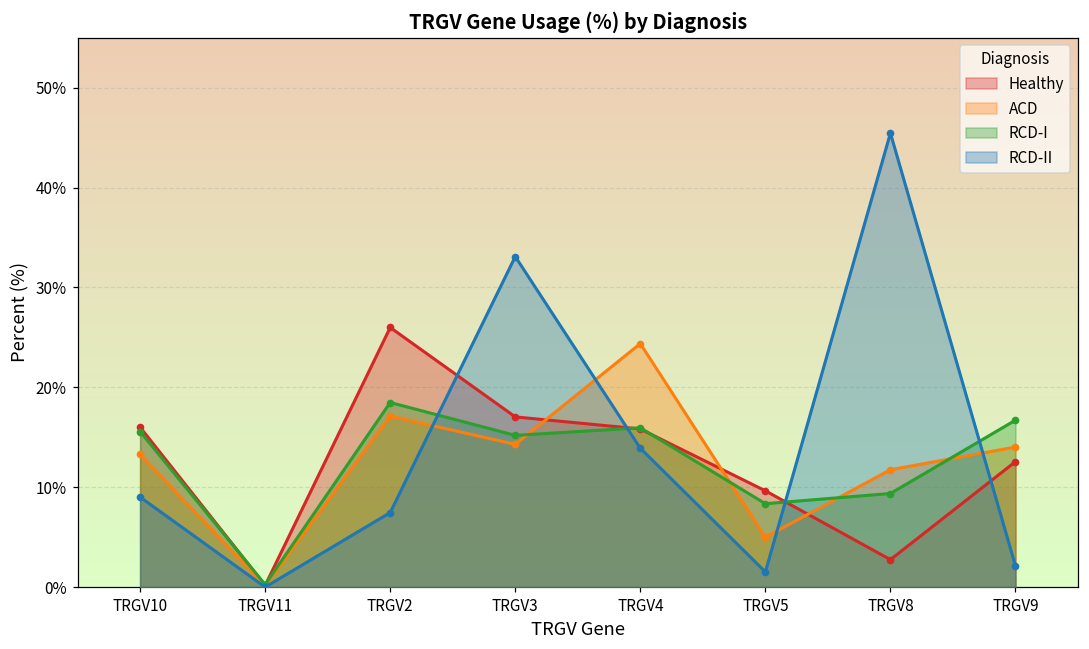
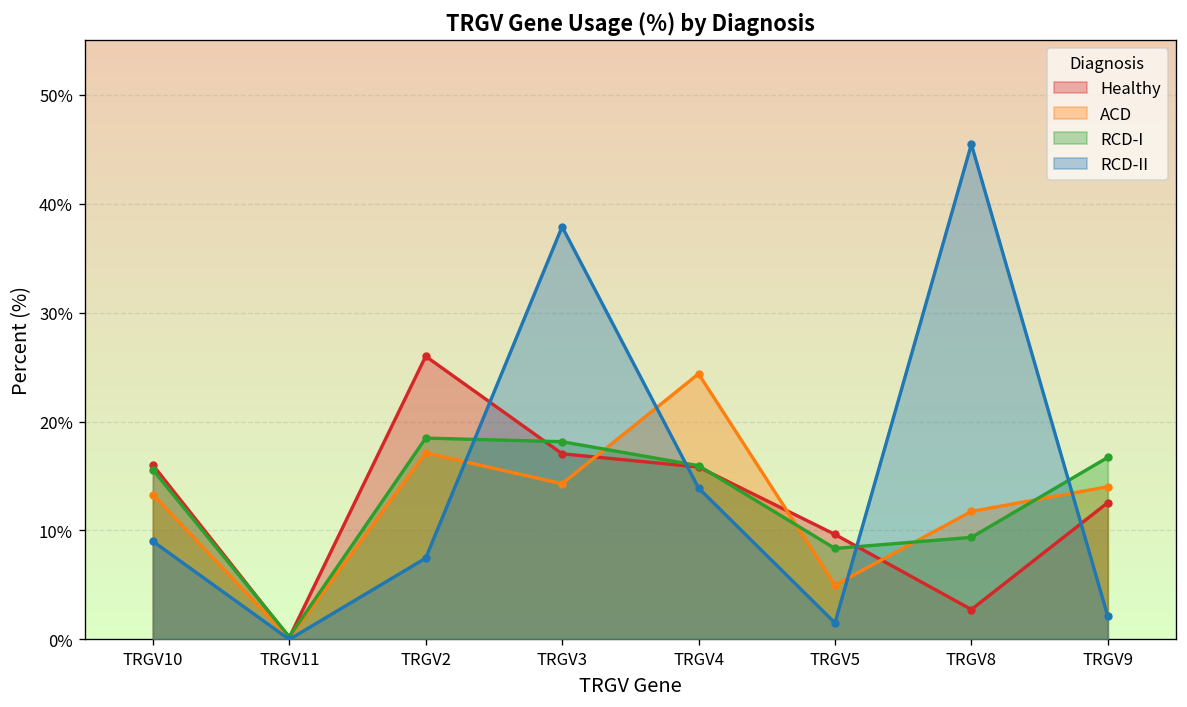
RCD-I, TRGV3: 15% -> 18%
RCD-II, TRGV3: 33% -> 38%
